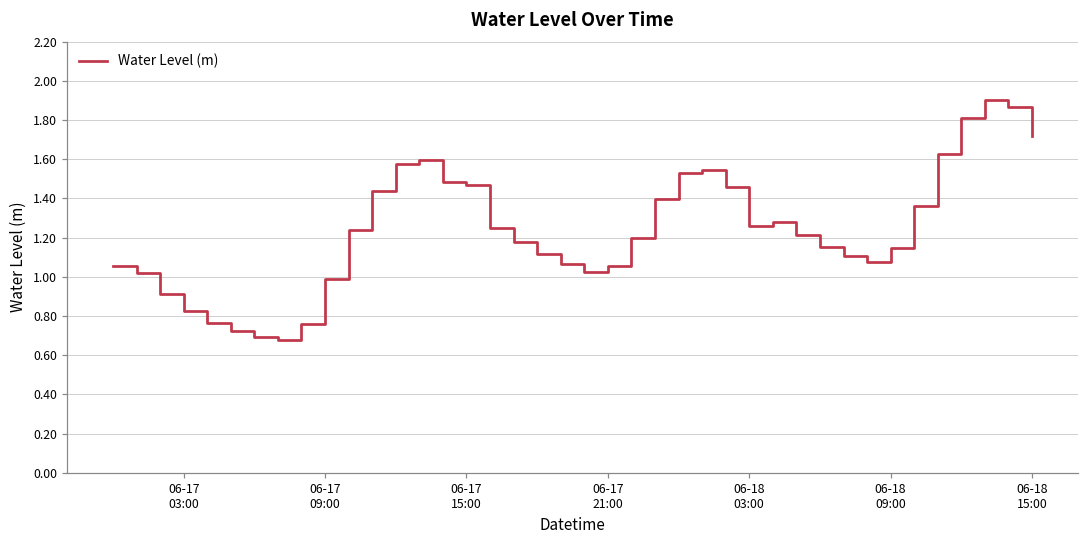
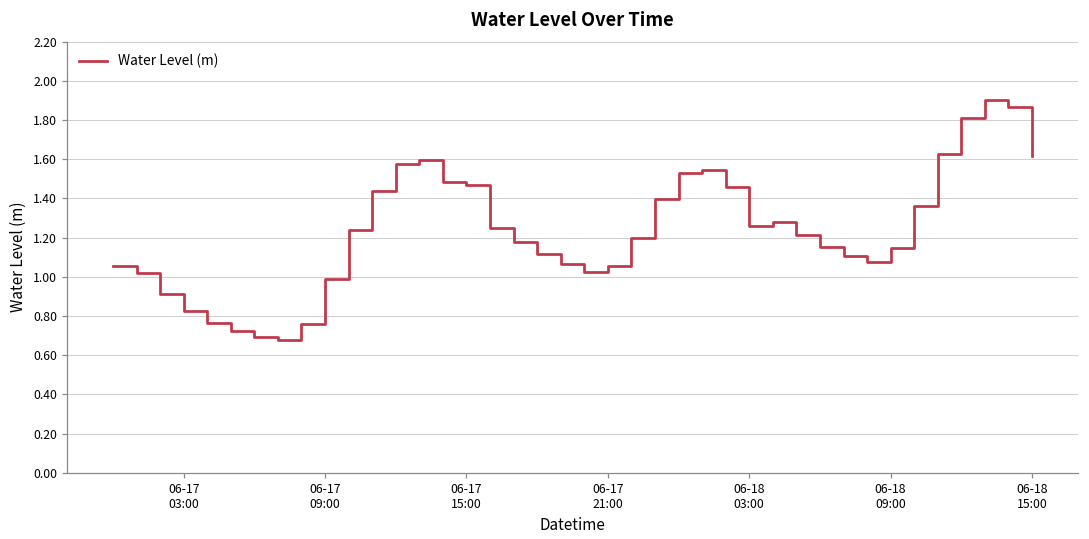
06-18 15:00: 1.72 -> 1.62
